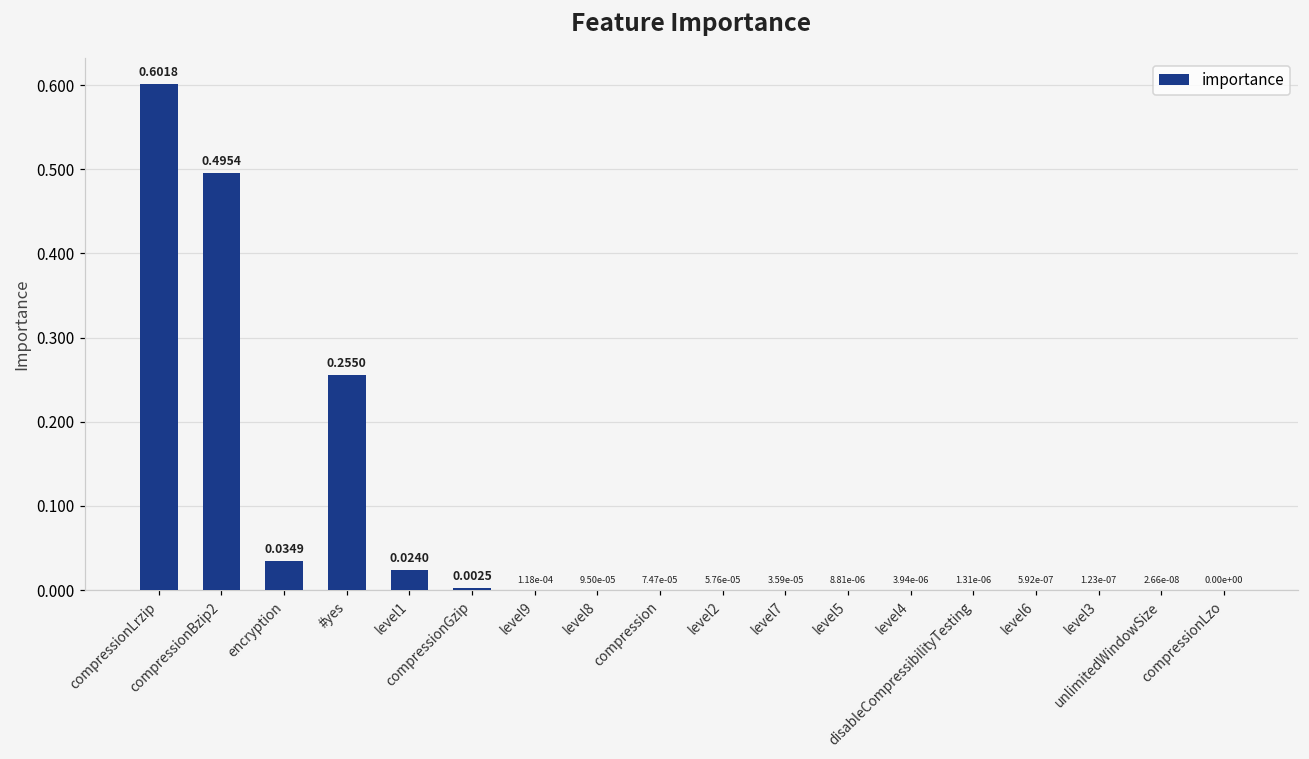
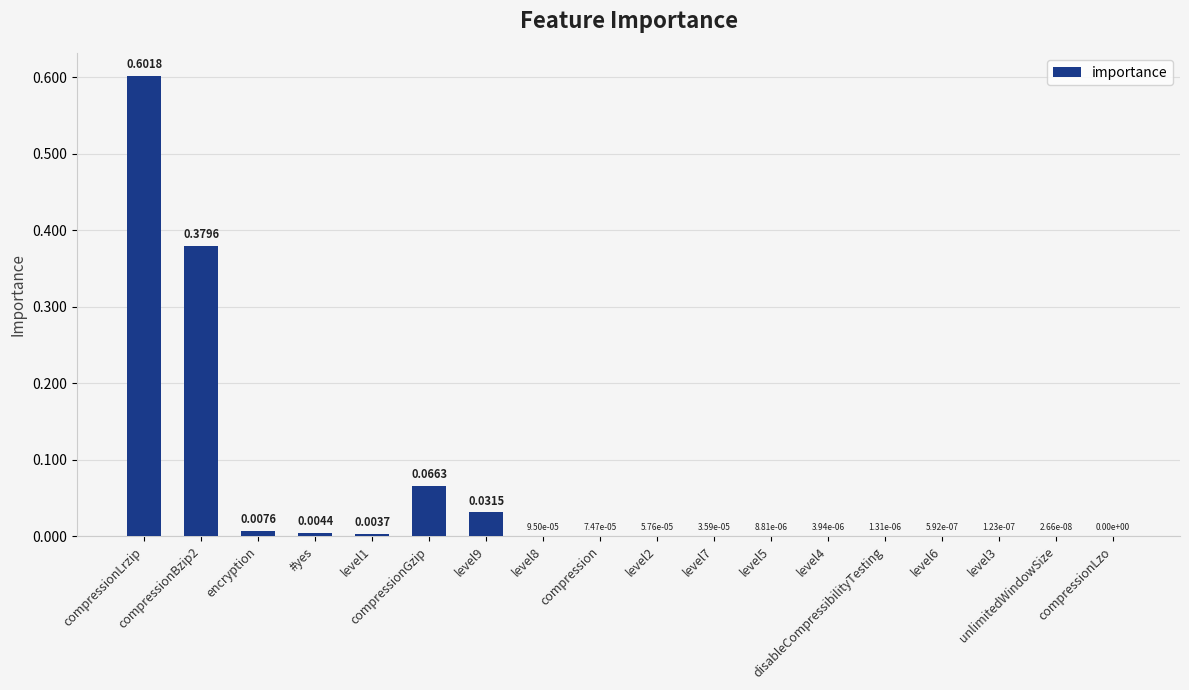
compressionBzip2: 0.4954 -> 0.3796
encryption: 0.0349 -> 0.0076
#yes: 0.2550 -> 0.0044
level1: 0.0240 -> 0.0037
compressionGzip: 0.0025 -> 0.0663
level9: 1.18e-04 -> 0.0315
